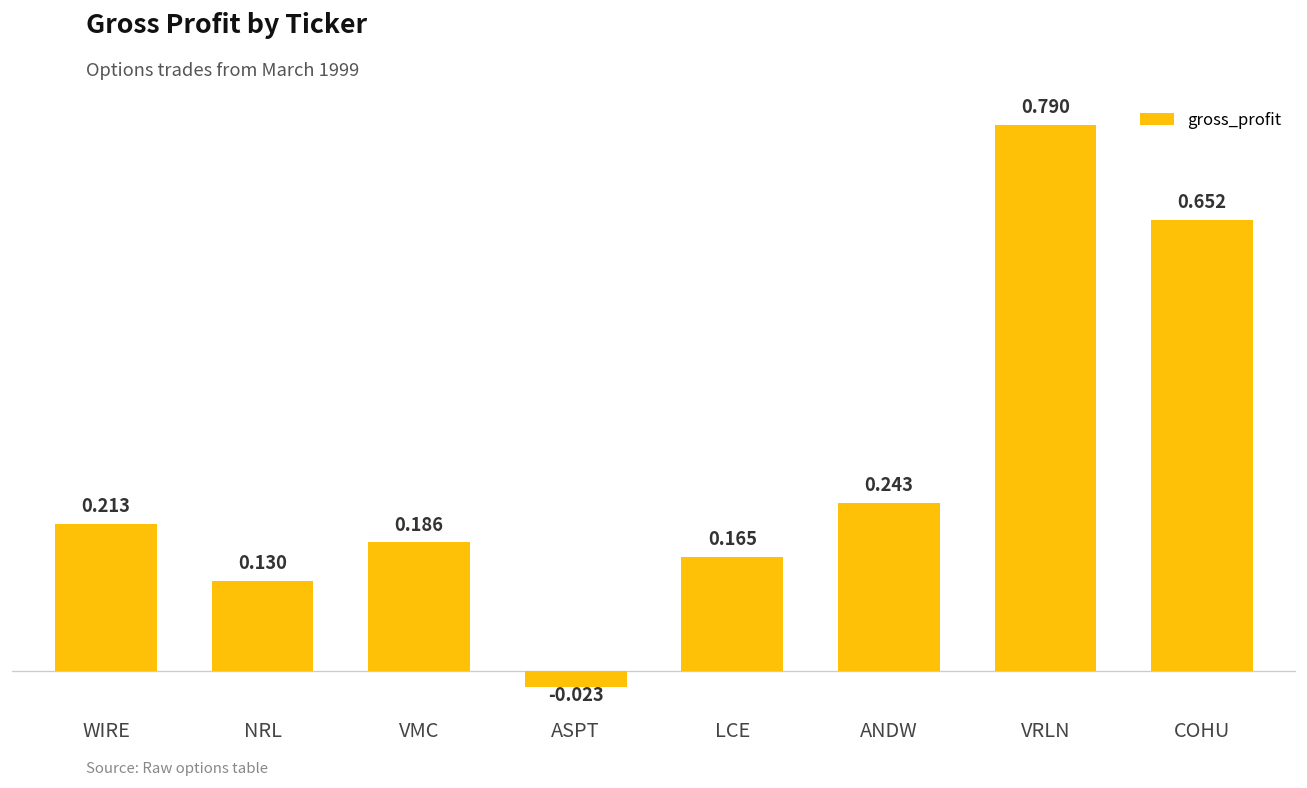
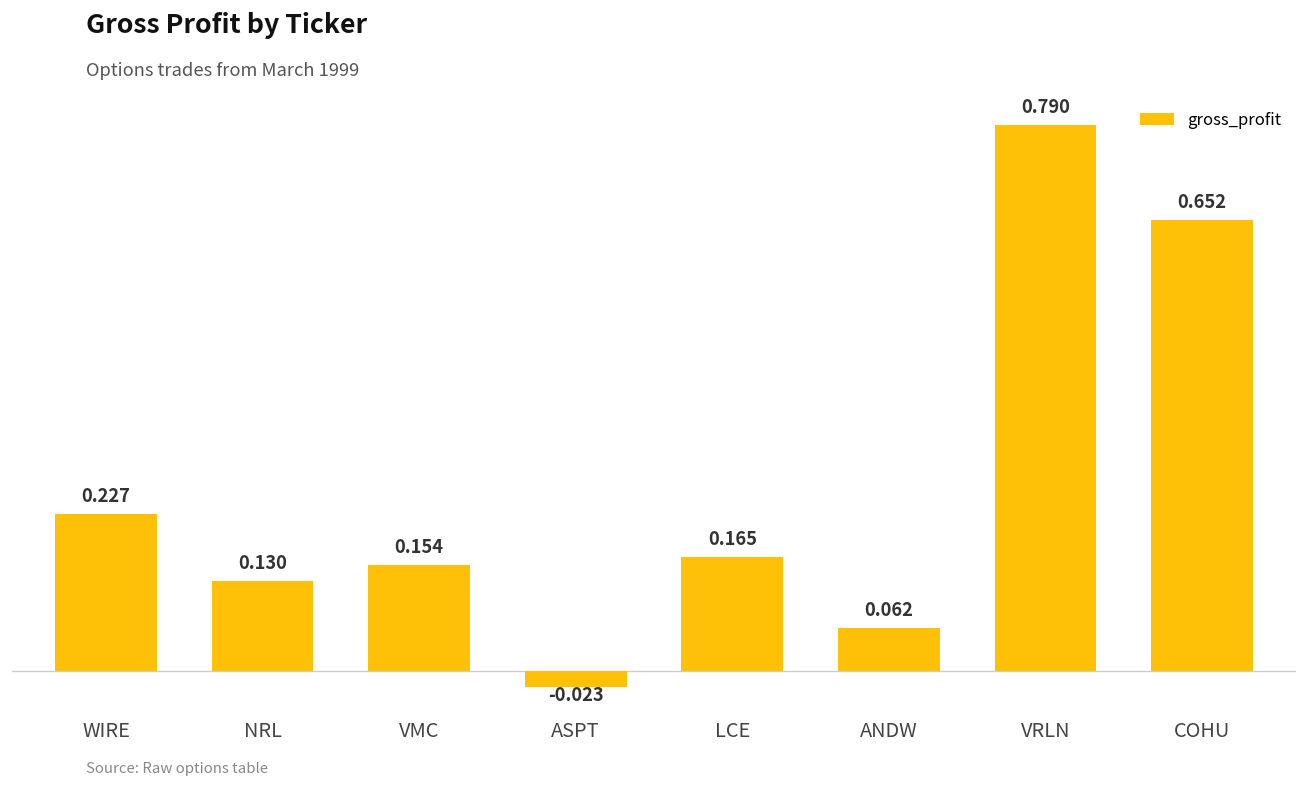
WIRE: 0.213 -> 0.227
VMC: 0.186 -> 0.154
ANDW: 0.243 -> 0.062
